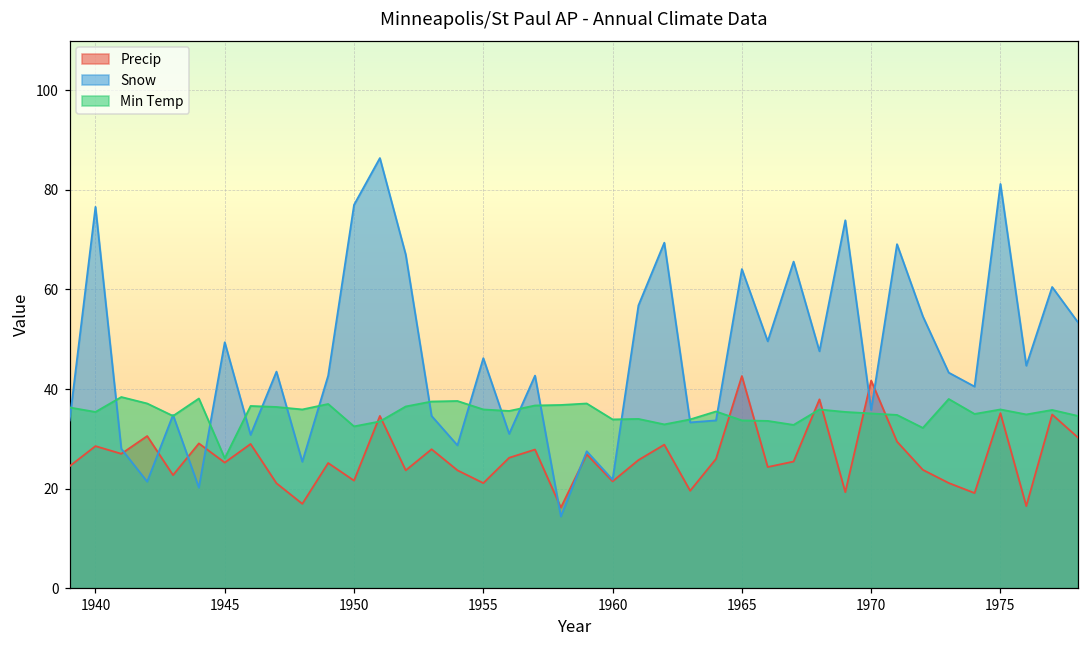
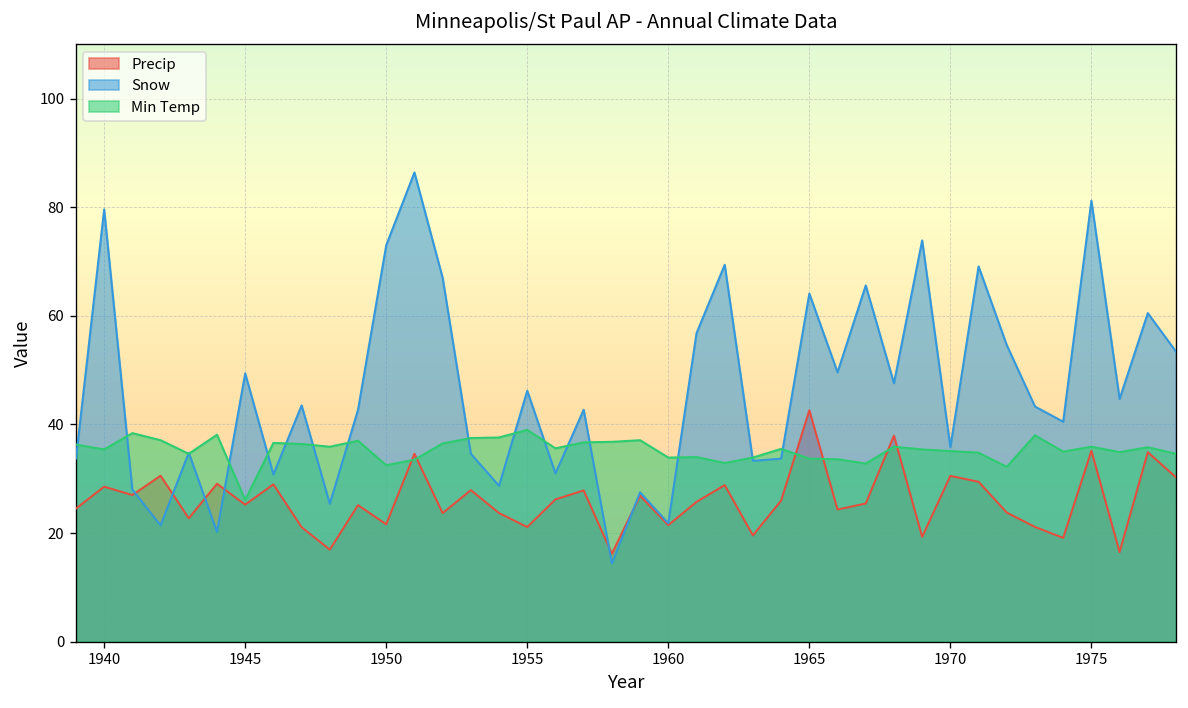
Snow, 1940: 77 -> 80
Snow, 1950: 77 -> 73
Min Temp, 1955: 36 -> 39
Precip, 1970: 42 -> 31
